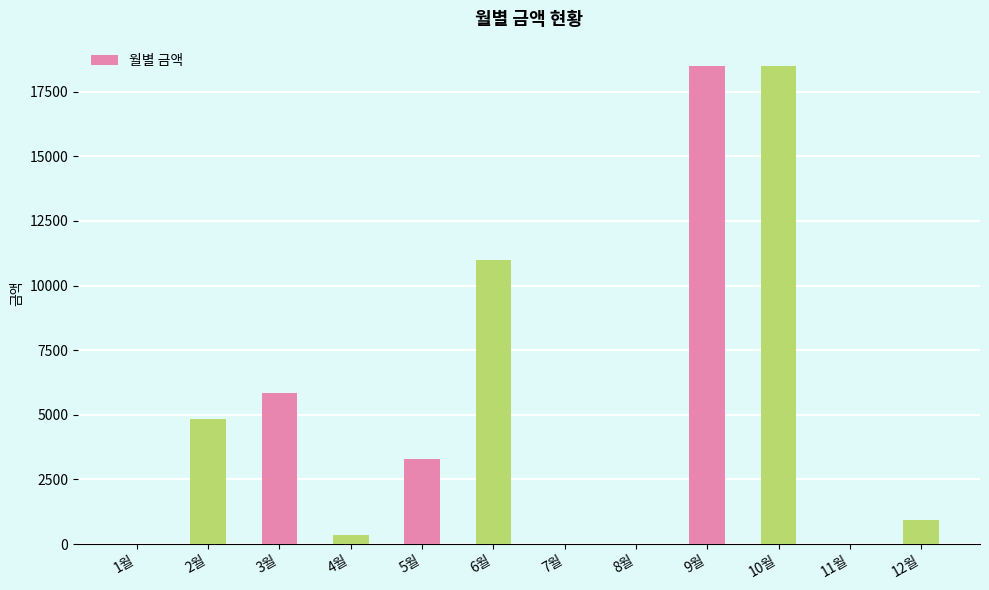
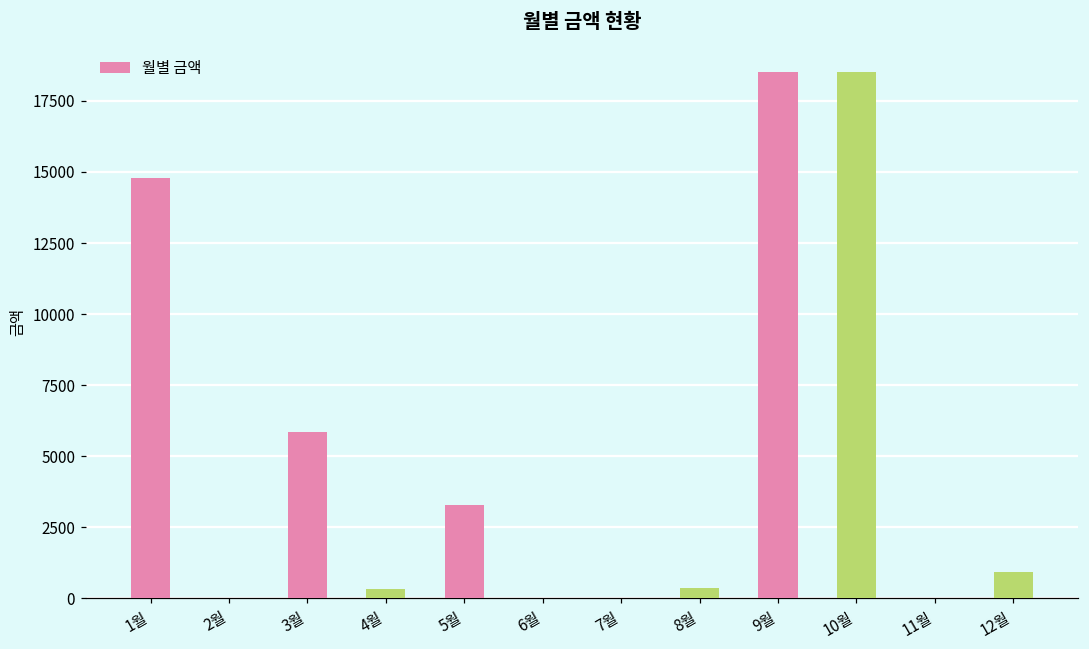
1월: 0 -> 14800
2월: 4800 -> 0
6월: 11000 -> 0
8월: 0 -> 400
